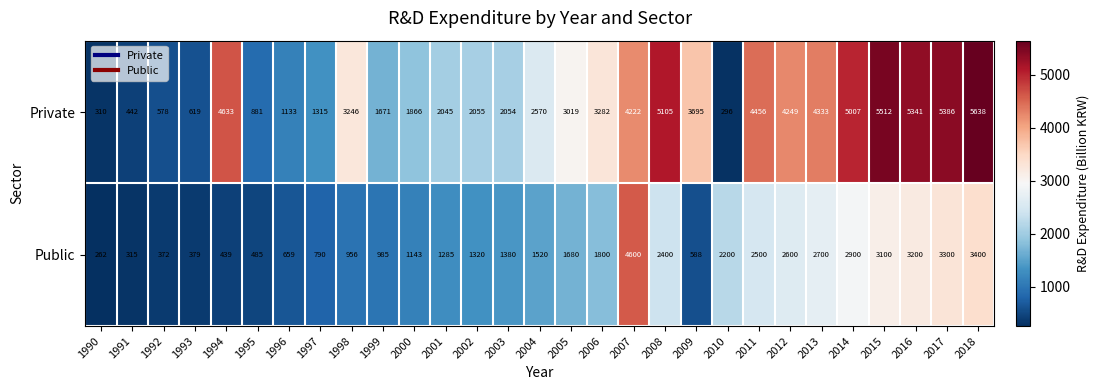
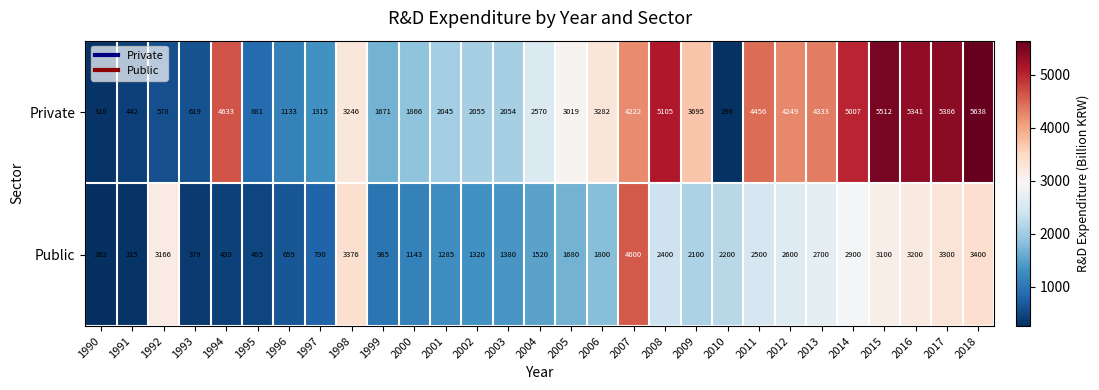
Public, 1992: 372 -> 3166
Public, 1998: 956 -> 3376
Public, 2009: 588 -> 2100
